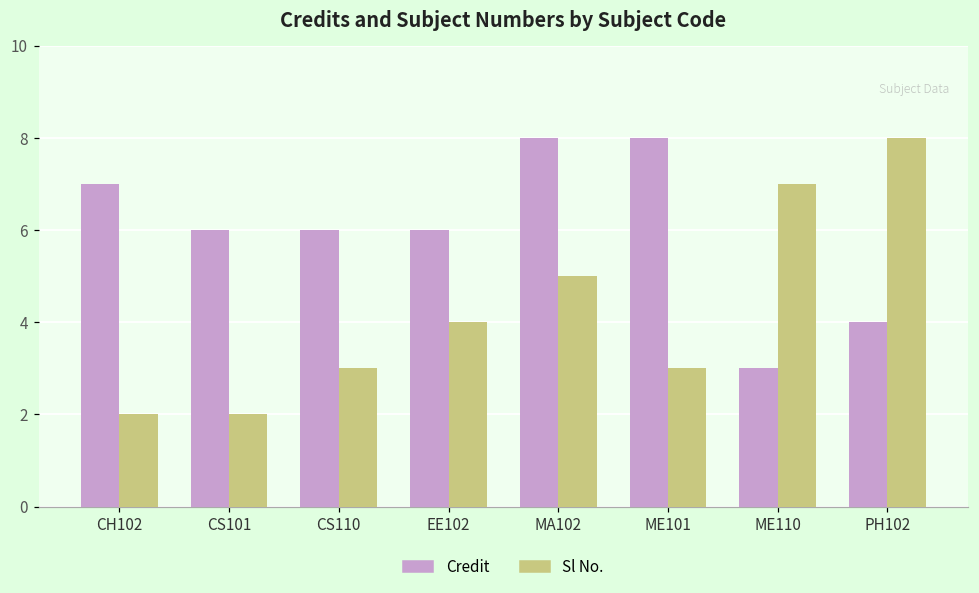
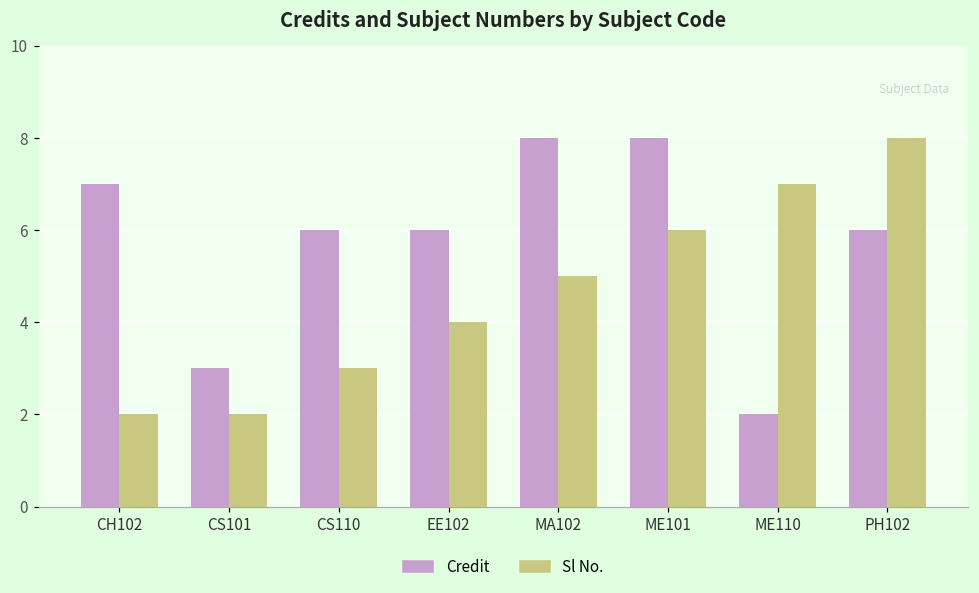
Credit, CS101: 6 -> 3
Sl No., ME101: 3 -> 6
Credit, ME110: 3 -> 2
Credit, PH102: 4 -> 6
